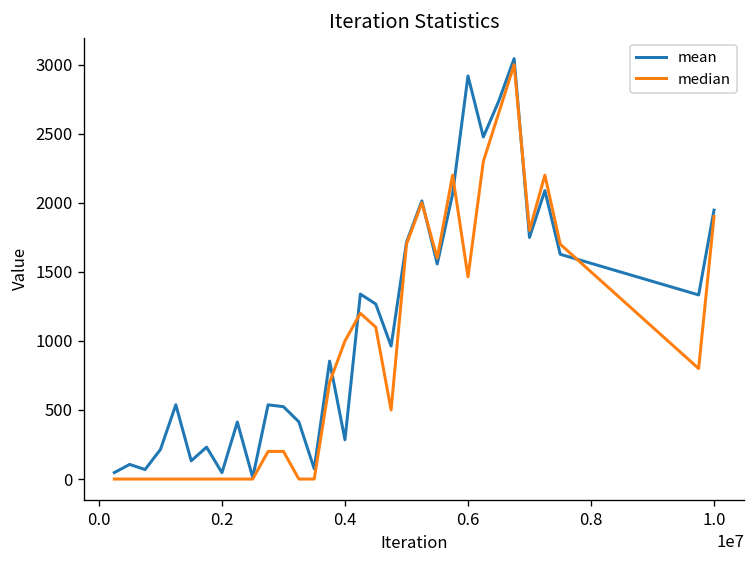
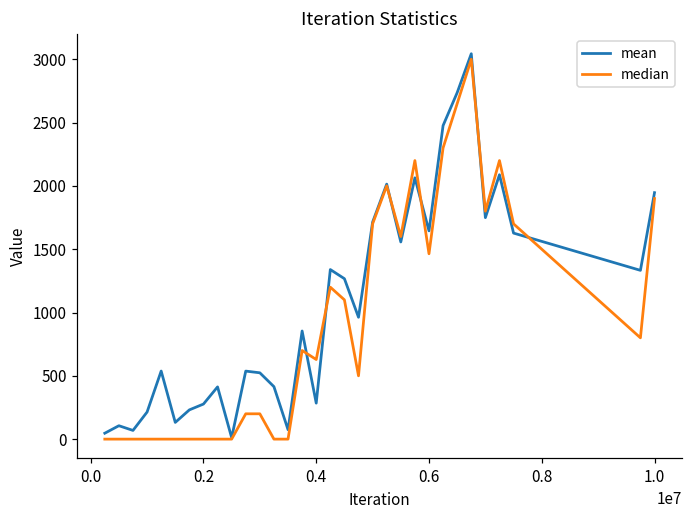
mean, 0.2: 50 -> 280
median, 0.4: 1000 -> 630
mean, 0.6: 2920 -> 1640
